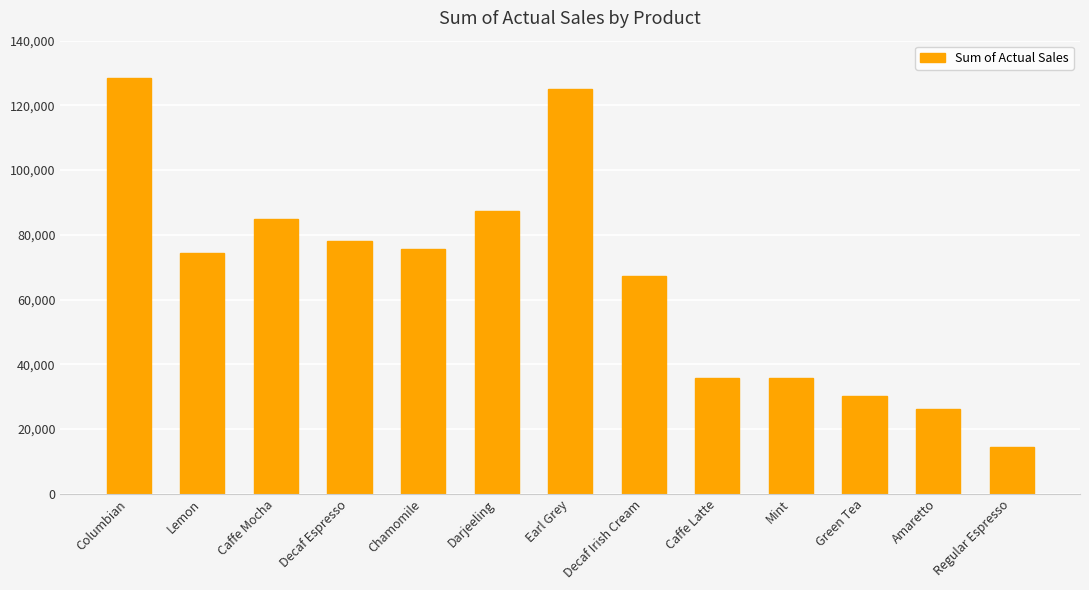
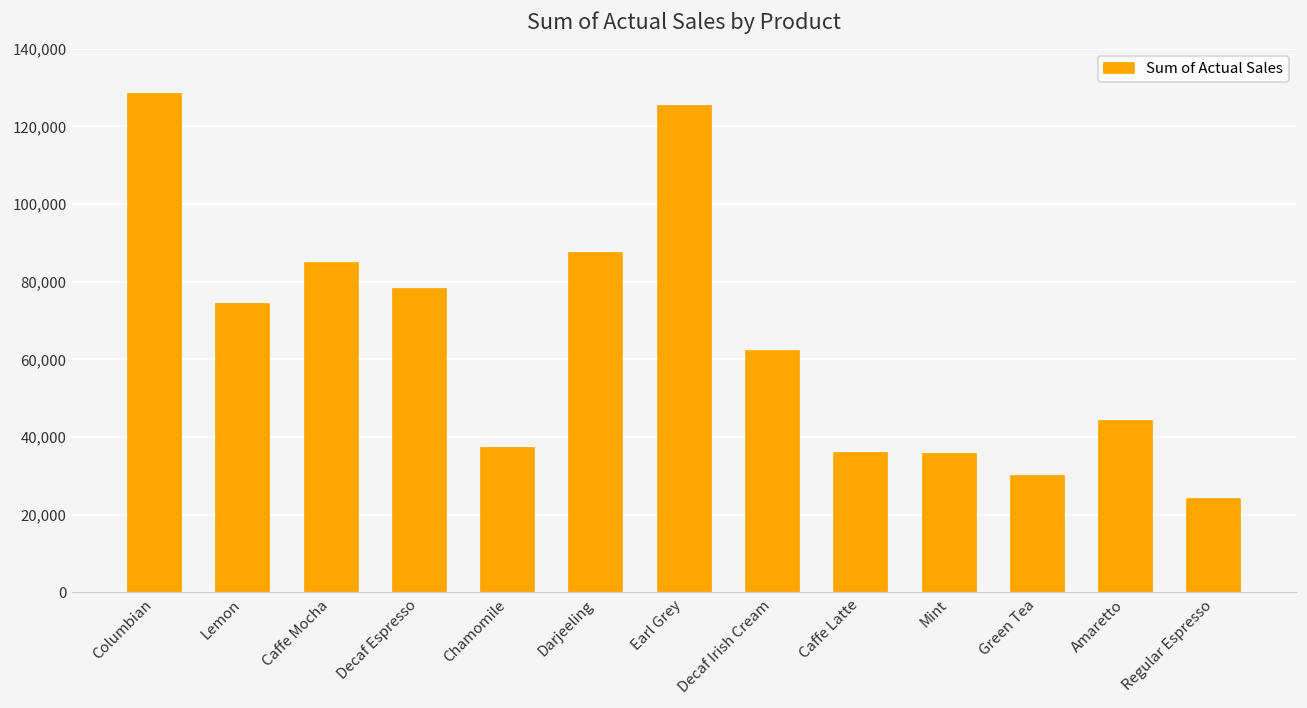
Chamomile: 76,000 -> 37,000
Decaf Irish Cream: 67,000 -> 62,000
Amaretto: 26,000 -> 44,000
Regular Espresso: 15,000 -> 24,000
